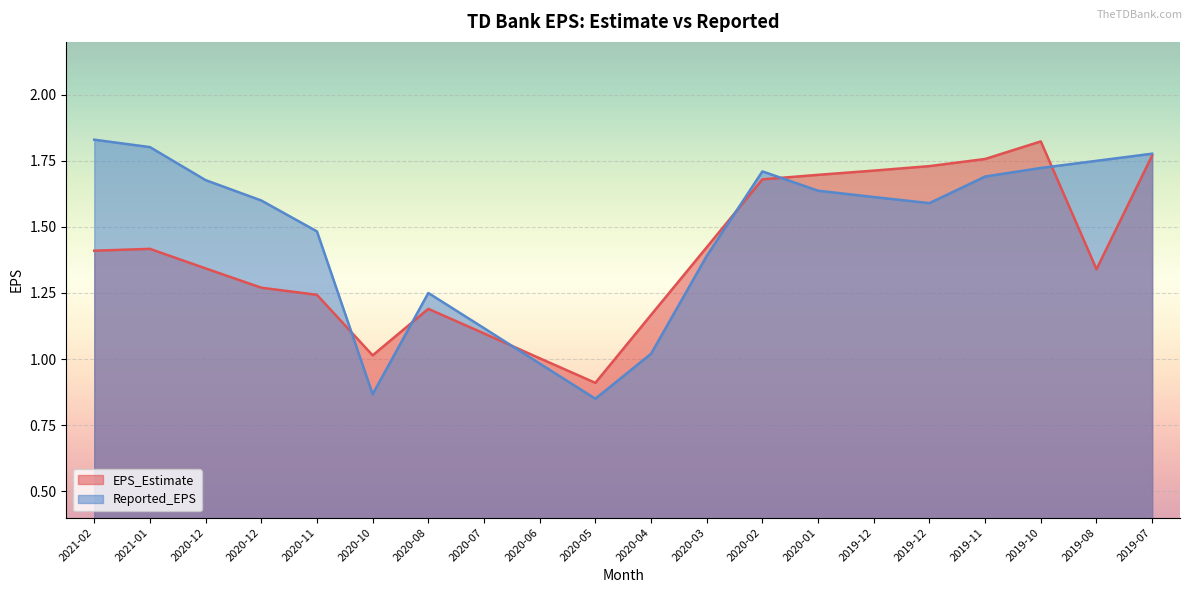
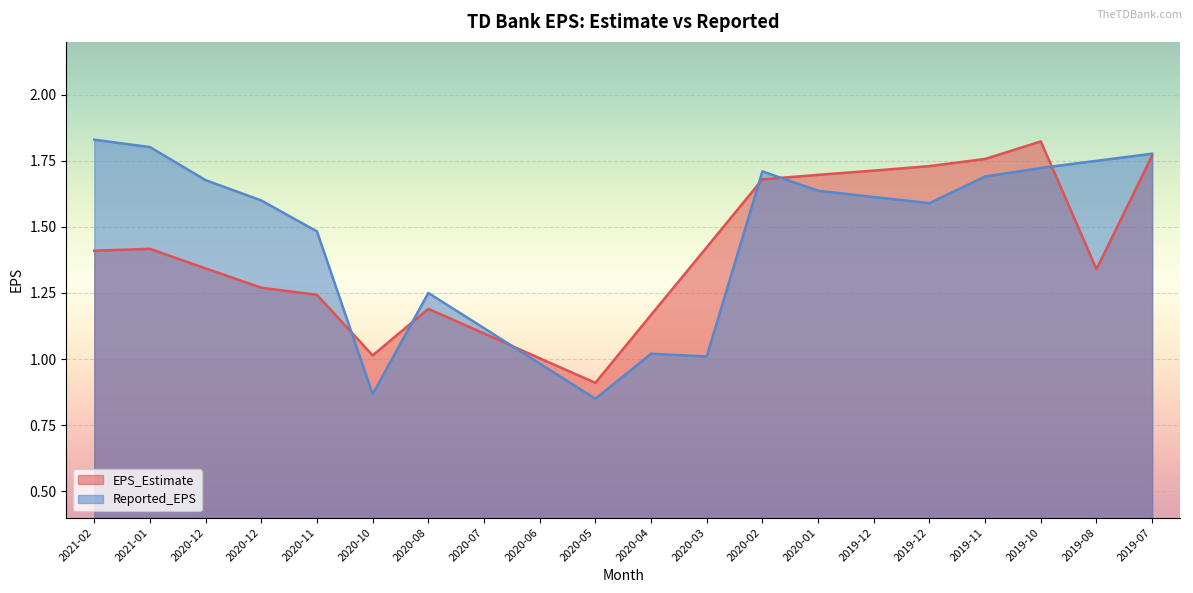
Reported_EPS, 2020-03: 1.39 -> 1.01
